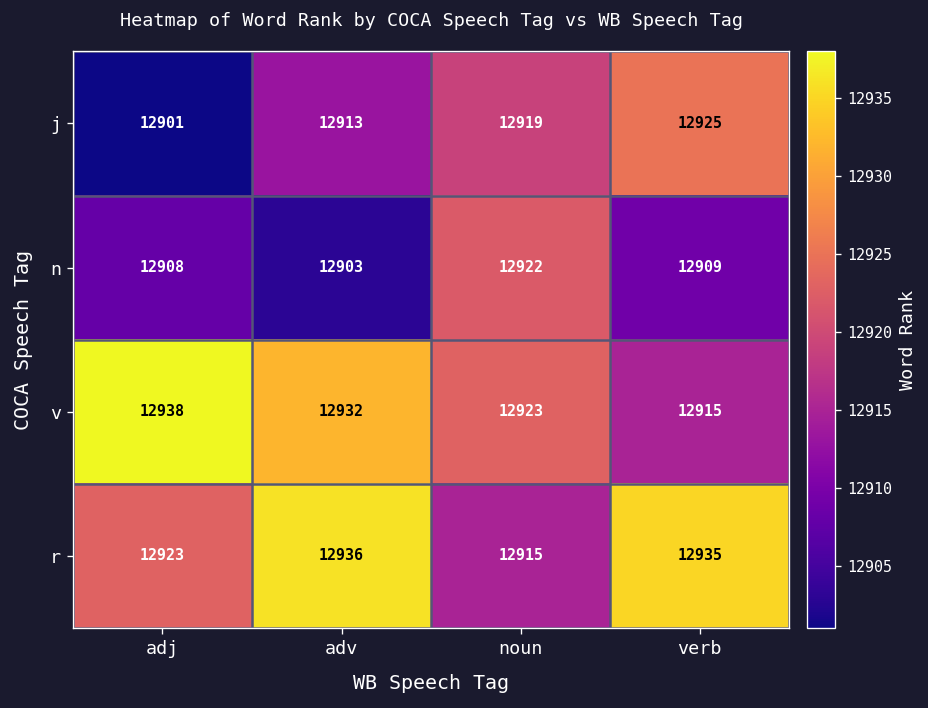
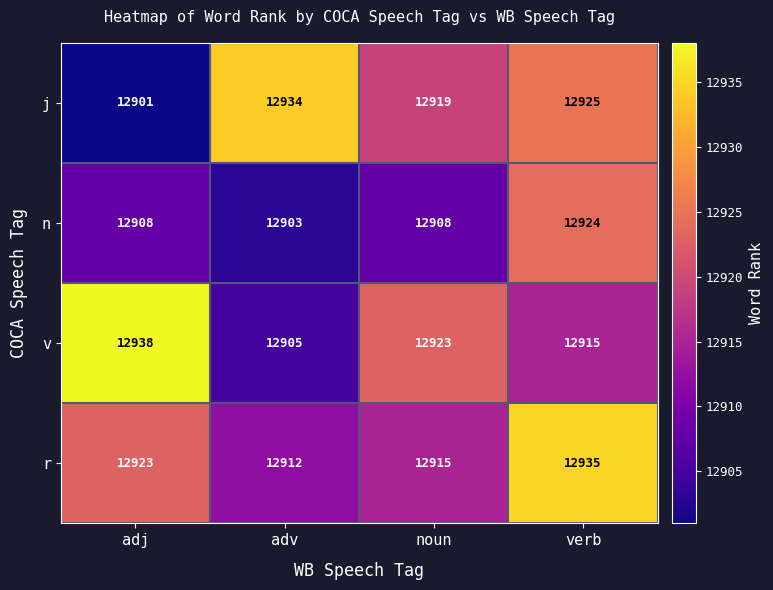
j, adv: 12913 -> 12934
n, noun: 12922 -> 12908
n, verb: 12909 -> 12924
v, adv: 12932 -> 12905
r, adv: 12936 -> 12912
